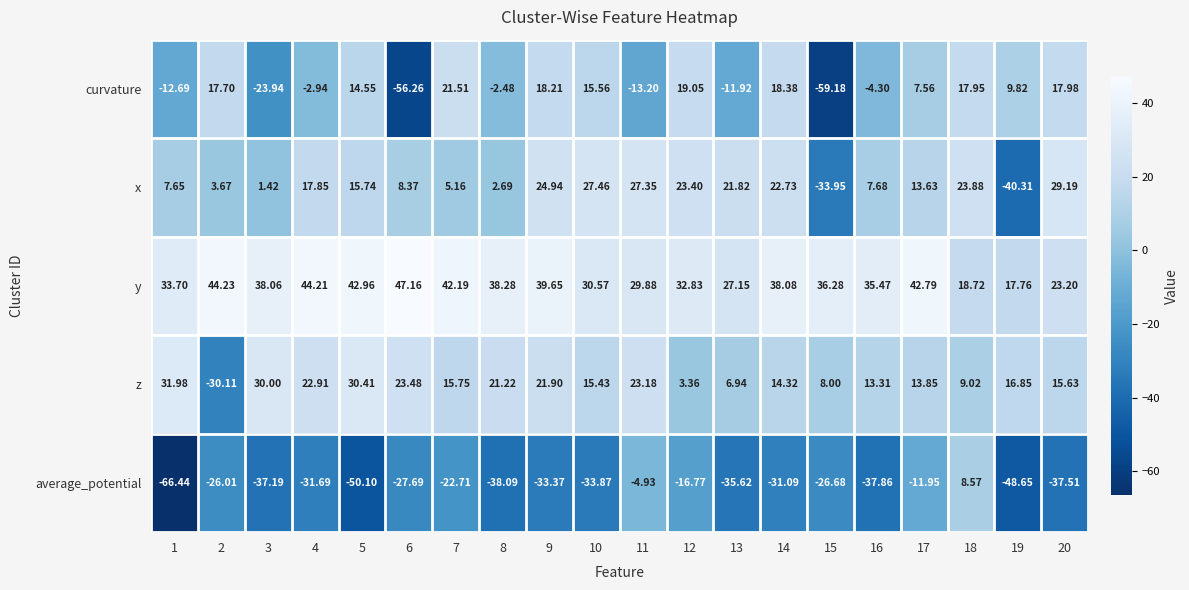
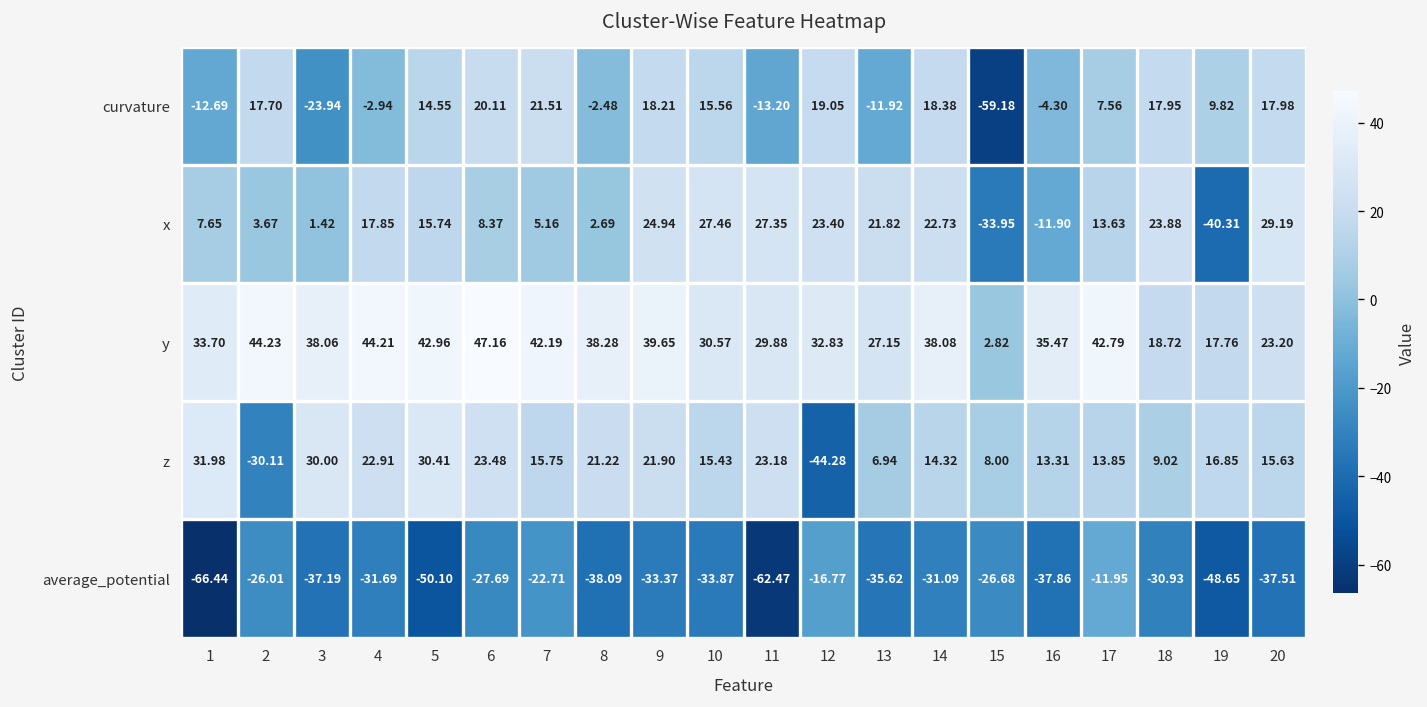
curvature, 6: -56.26 -> 20.11
x, 16: 7.68 -> -11.90
y, 15: 36.28 -> 2.82
z, 12: 3.36 -> -44.28
average_potential, 11: -4.93 -> -62.47
average_potential, 18: 8.57 -> -30.93
